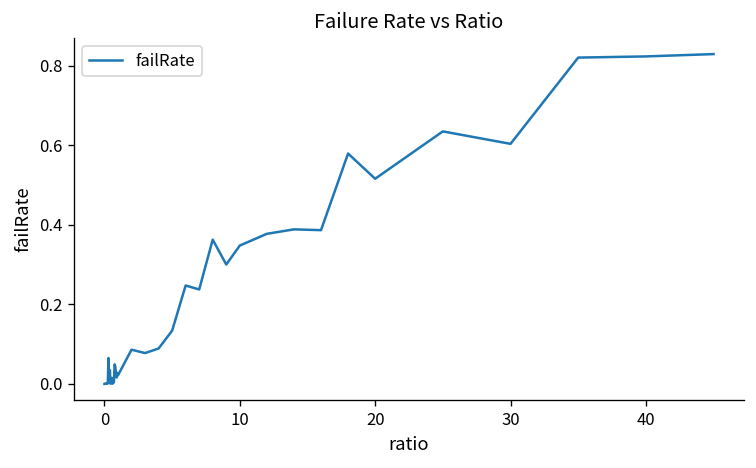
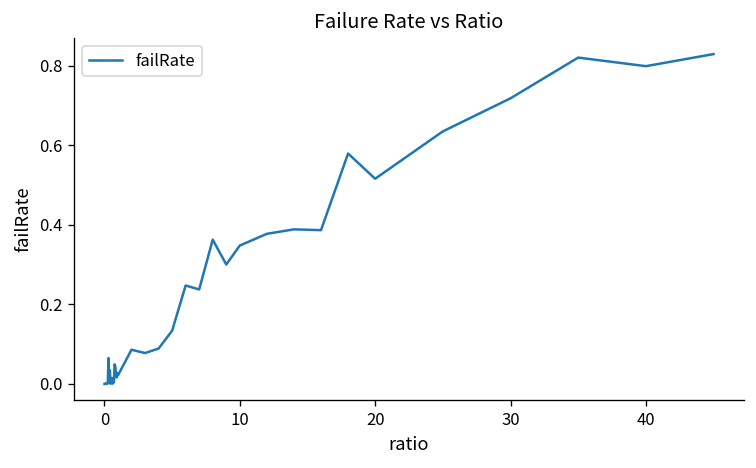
30: 0.60 -> 0.72
40: 0.82 -> 0.80
